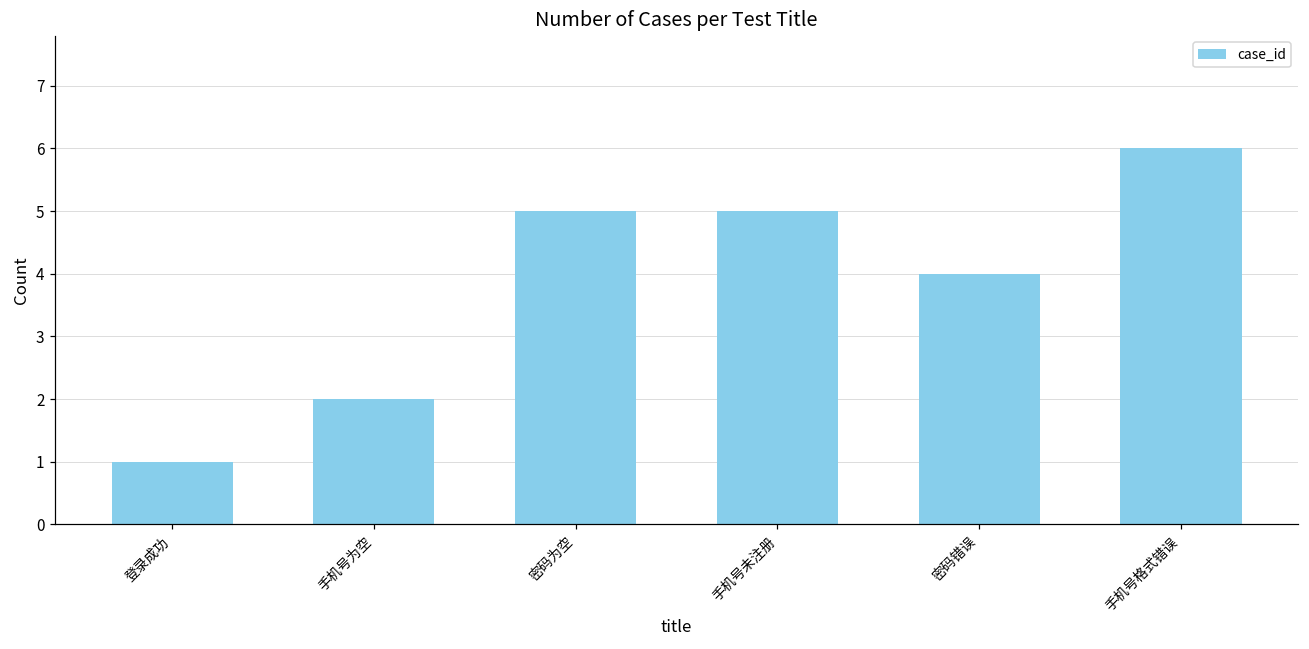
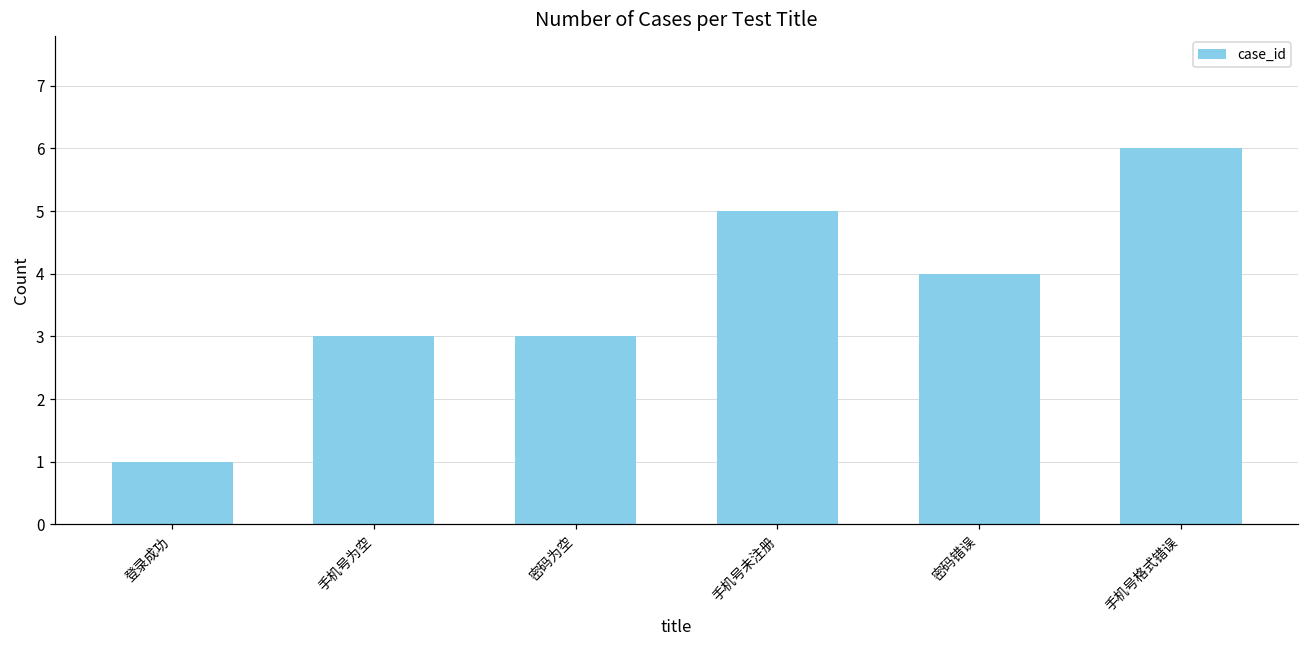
手机号为空: 2 -> 3
密码为空: 5 -> 3
